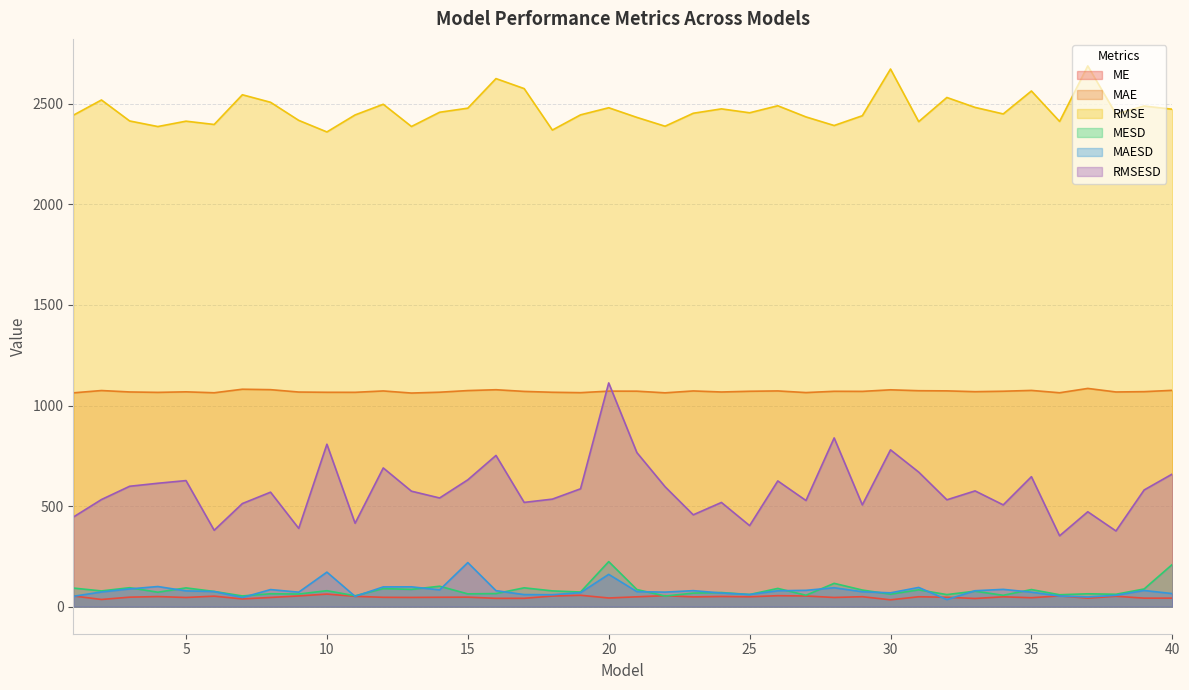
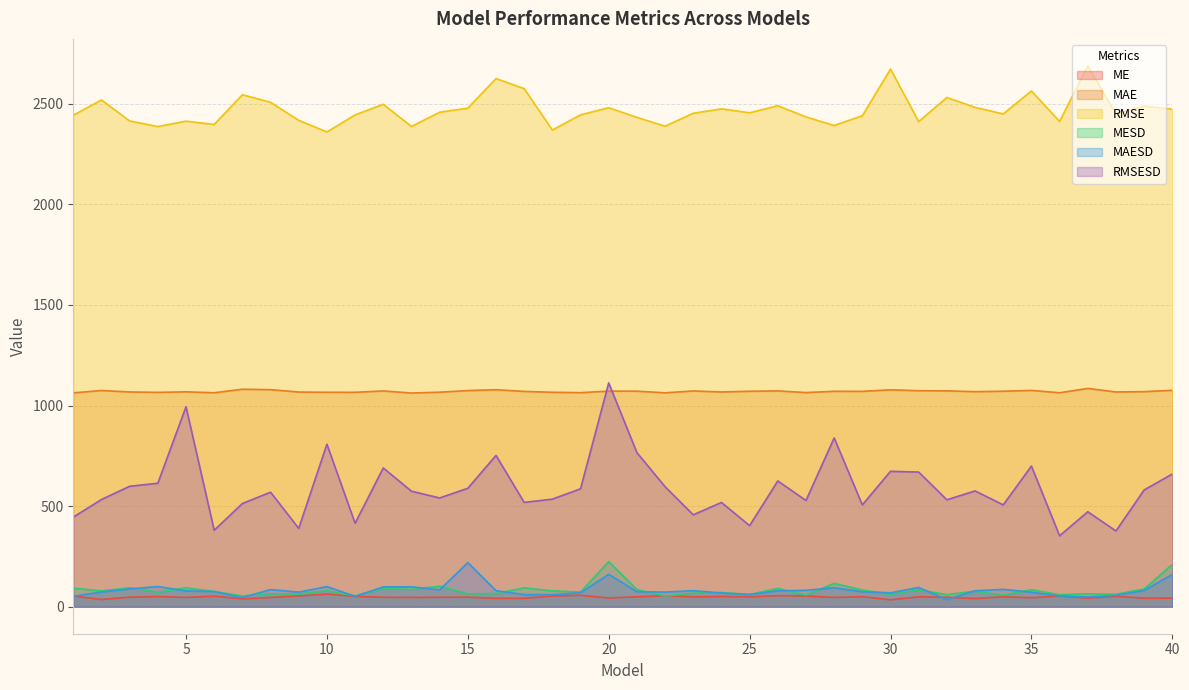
RMSESD, 5: 630 -> 990
MAESD, 10: 170 -> 100
RMSESD, 15: 630 -> 590
RMSESD, 30: 780 -> 670
RMSESD, 35: 650 -> 700
MAESD, 40: 70 -> 160
